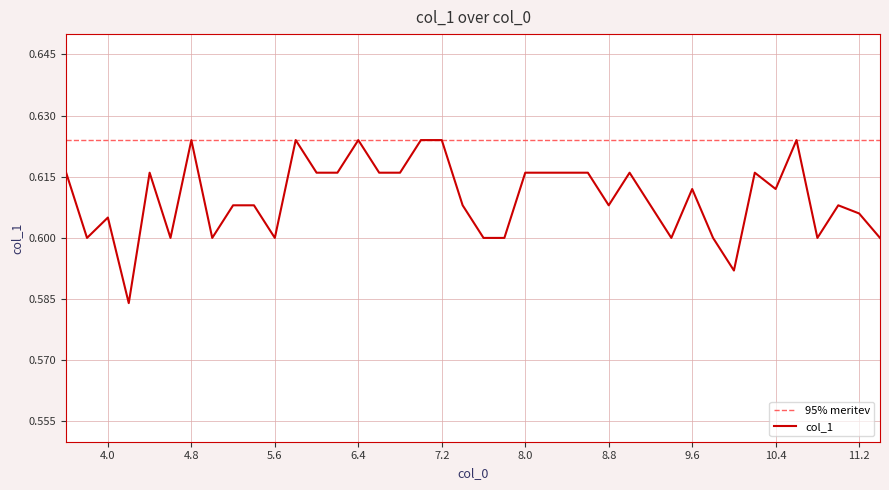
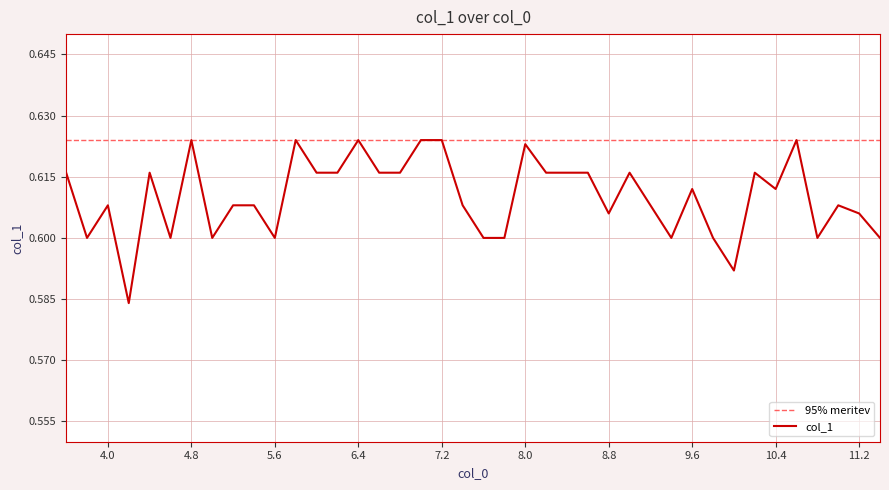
4.0: 0.605 -> 0.608
8.0: 0.616 -> 0.623
8.8: 0.608 -> 0.606
